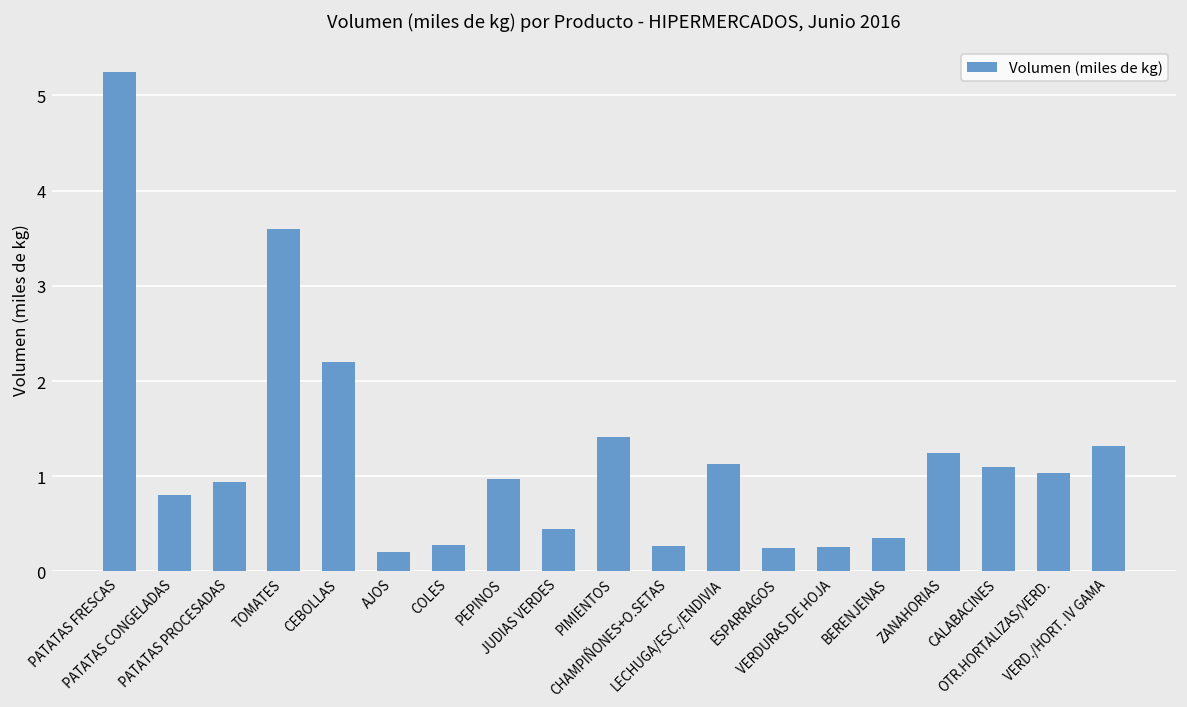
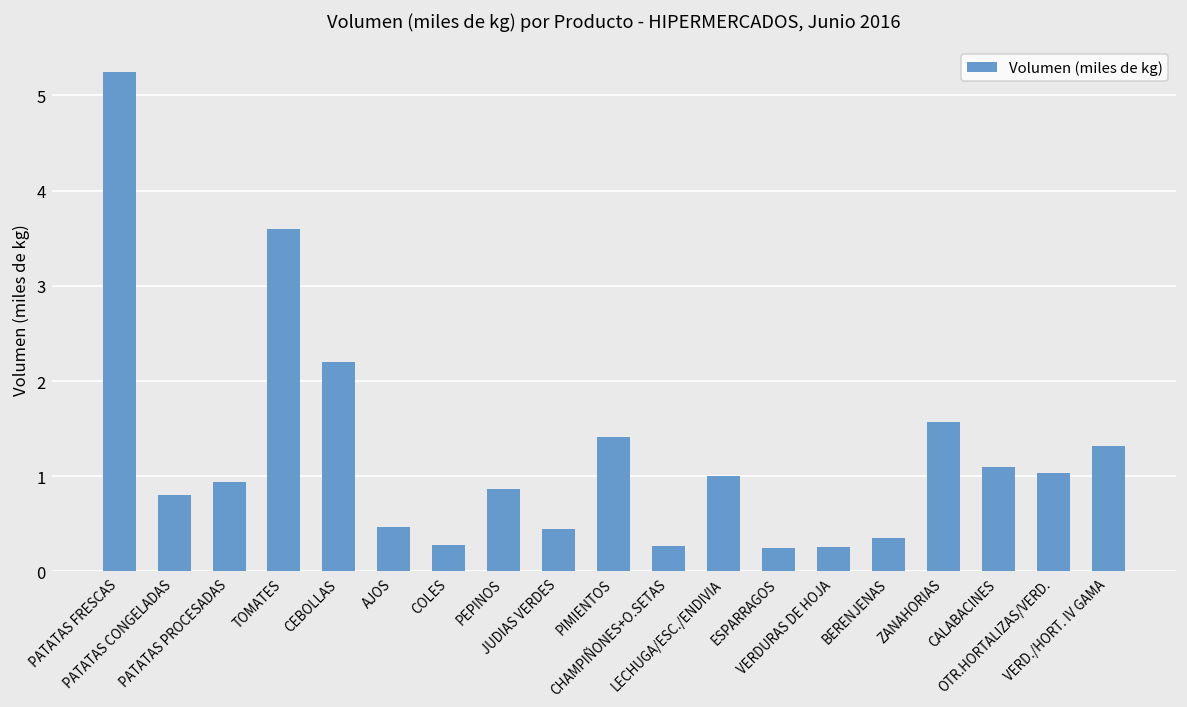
AJOS: 0.2 -> 0.5
PEPINOS: 1.0 -> 0.9
LECHUGA/ESC./ENDIVIA: 1.1 -> 1.0
ZANAHORIAS: 1.2 -> 1.6
